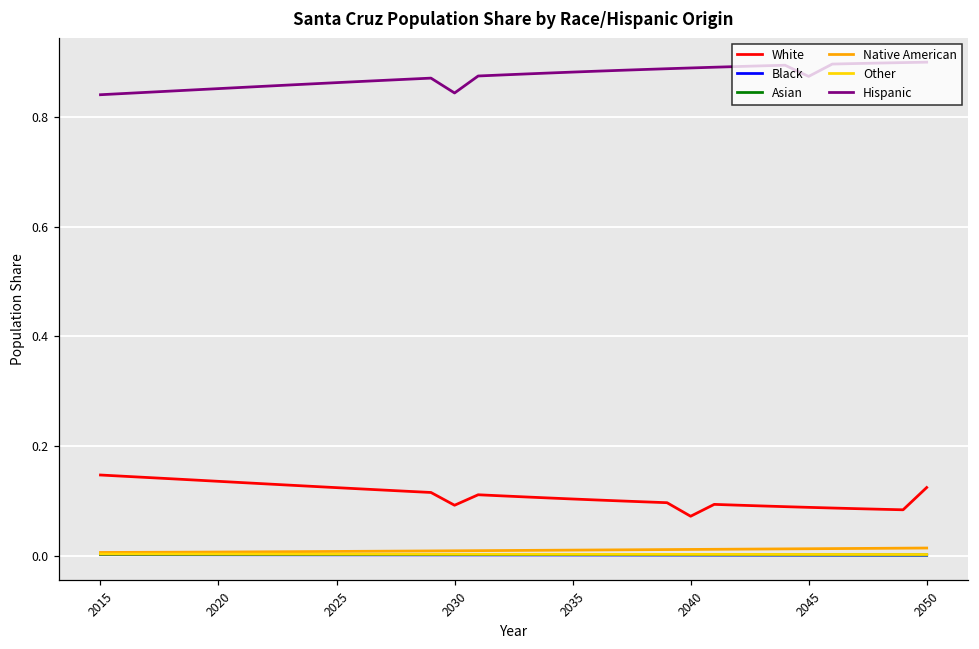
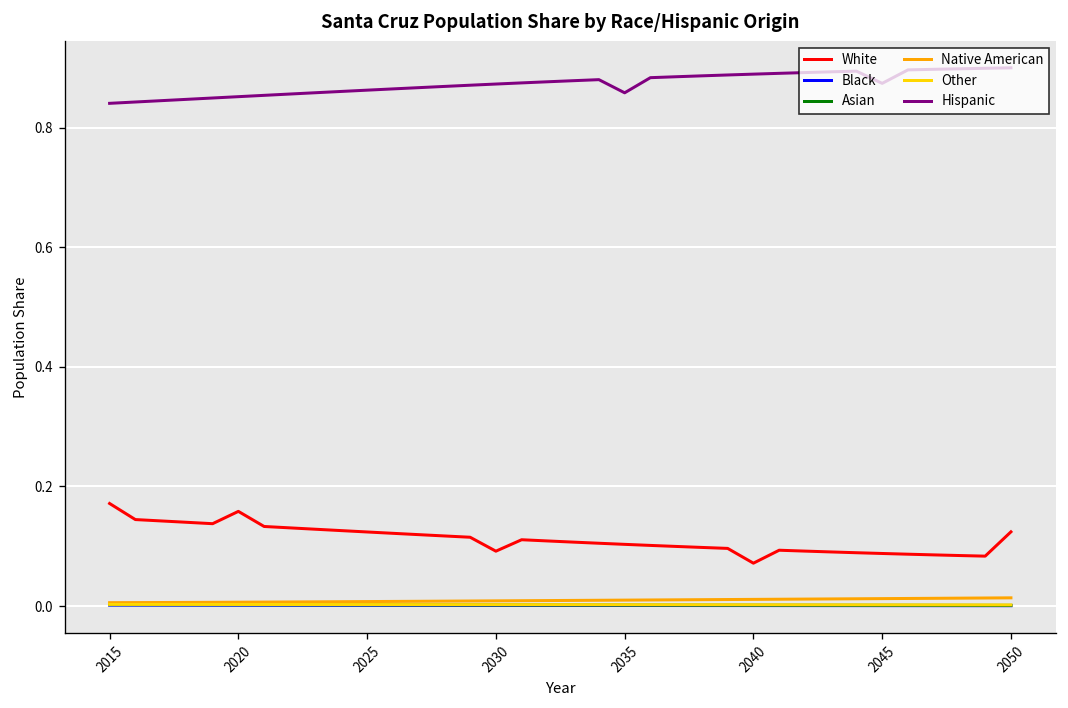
White, 2015: 0.15 -> 0.17
White, 2020: 0.14 -> 0.16
Hispanic, 2030: 0.84 -> 0.87
Hispanic, 2035: 0.88 -> 0.86
